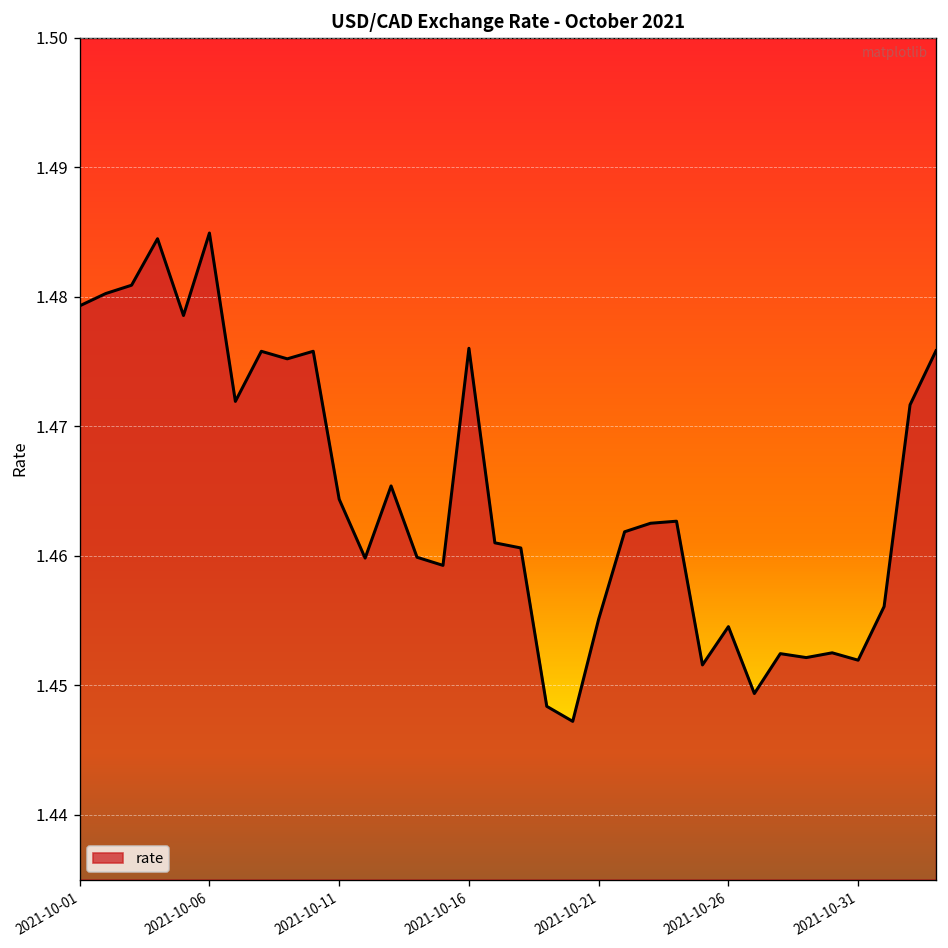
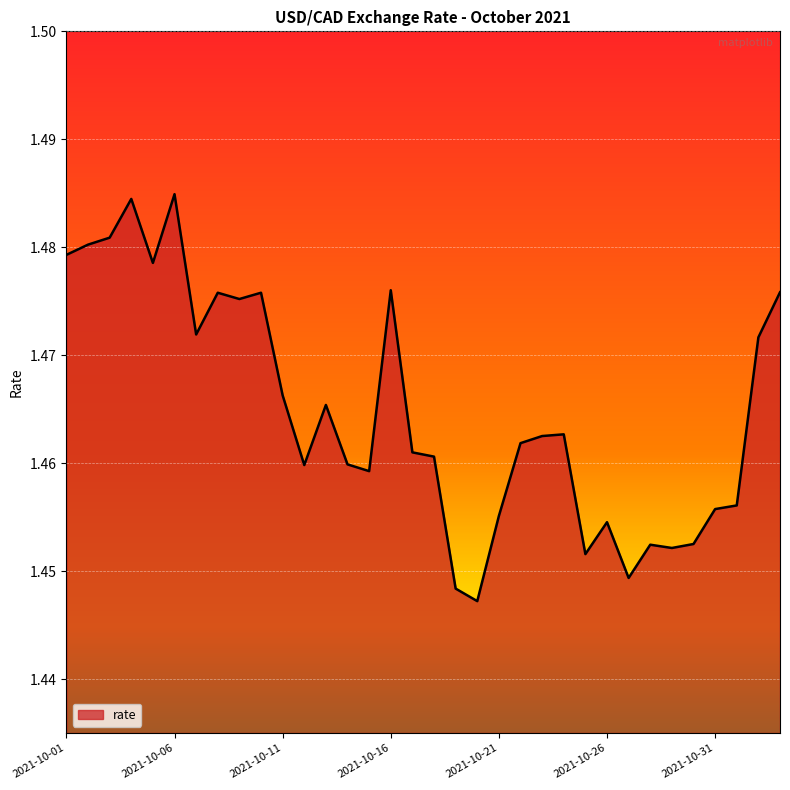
2021-10-11: 1.4644 -> 1.4663
2021-10-31: 1.4519 -> 1.4557
